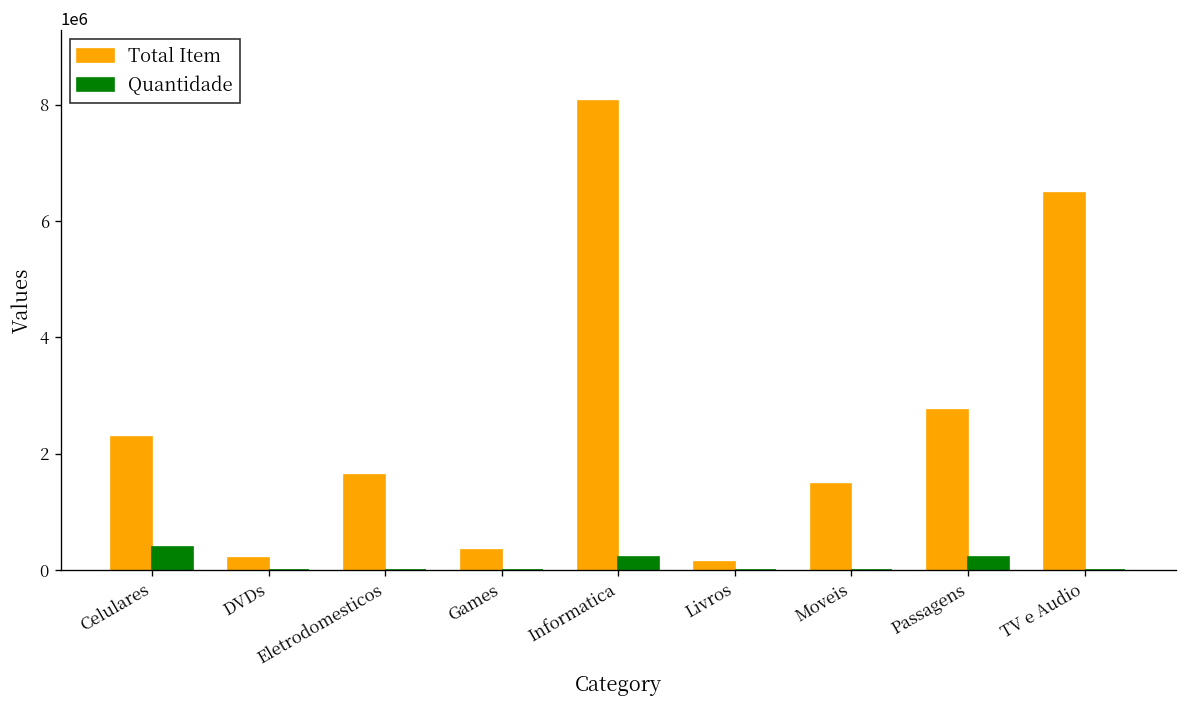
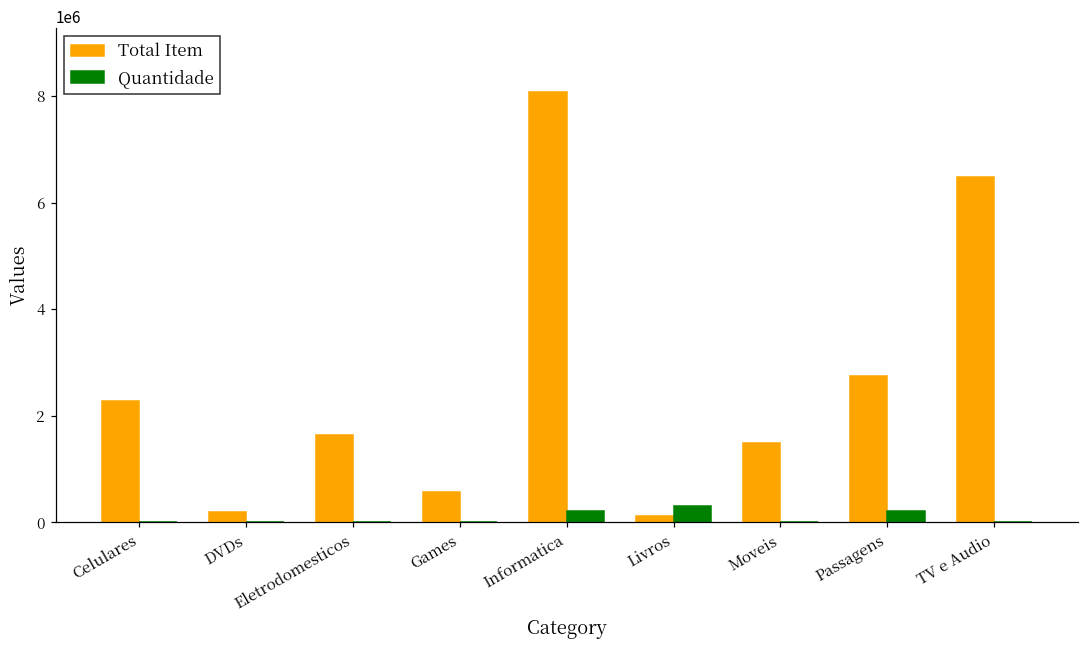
Quantidade, Celulares: 400000 -> 0
Total Item, Games: 300000 -> 600000
Quantidade, Livros: 0 -> 300000
